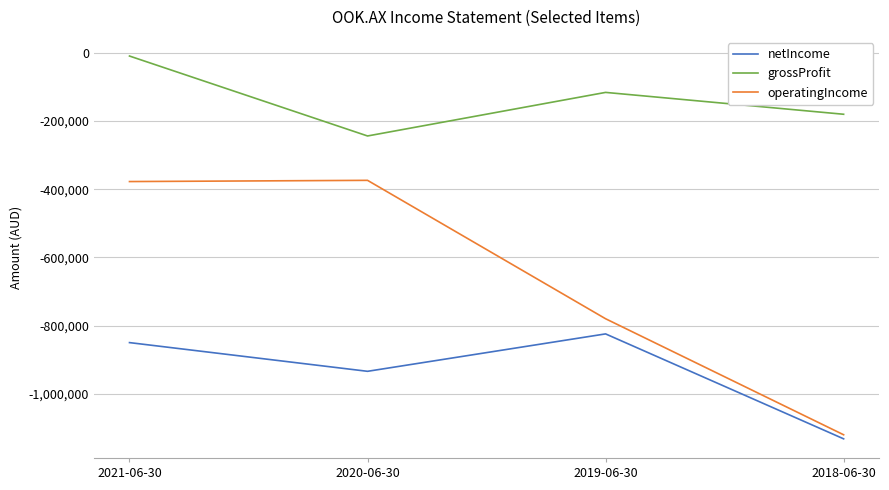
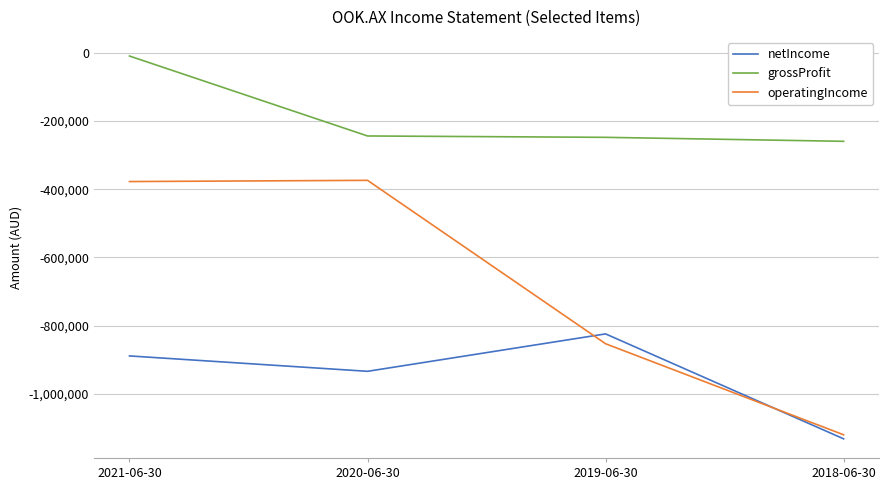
netIncome, 2021-06-30: -850,000 -> -890,000
grossProfit, 2019-06-30: -120,000 -> -250,000
operatingIncome, 2019-06-30: -780,000 -> -850,000
grossProfit, 2018-06-30: -180,000 -> -260,000
